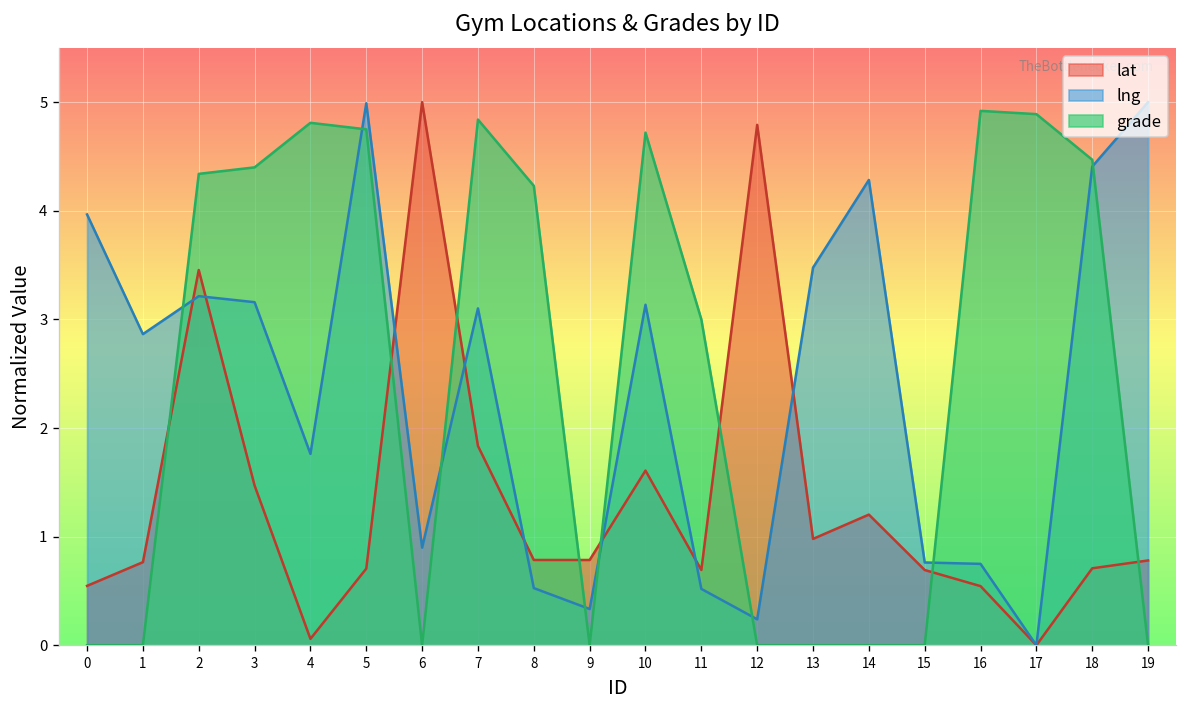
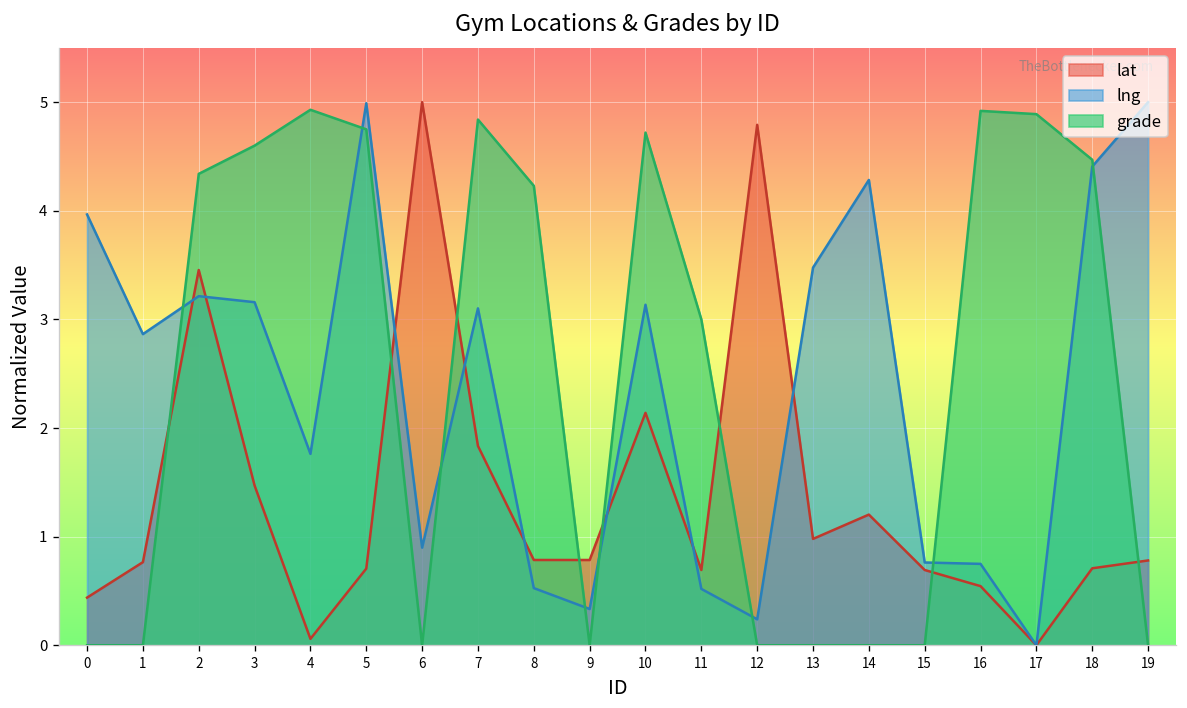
lat, 0: 0.5 -> 0.4
grade, 3: 4.4 -> 4.6
grade, 4: 4.8 -> 4.9
lat, 10: 1.6 -> 2.1
